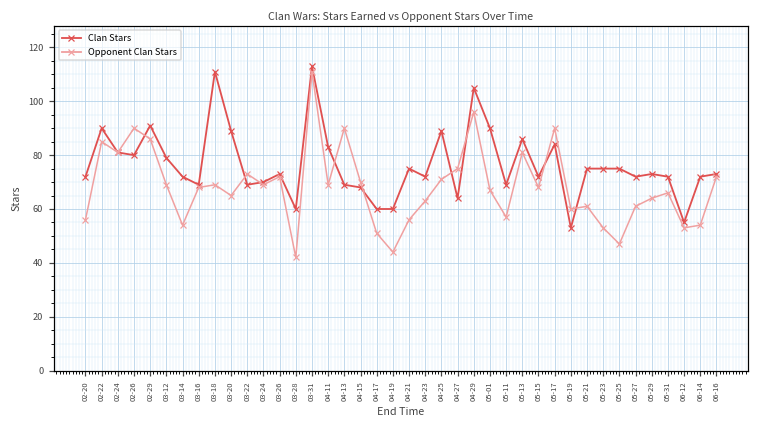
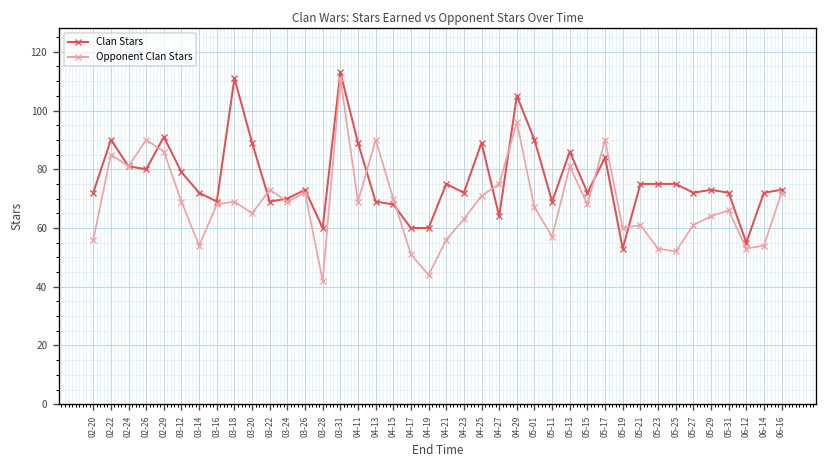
Clan Stars, 04-11: 83 -> 89
Opponent Clan Stars, 05-25: 47 -> 52
